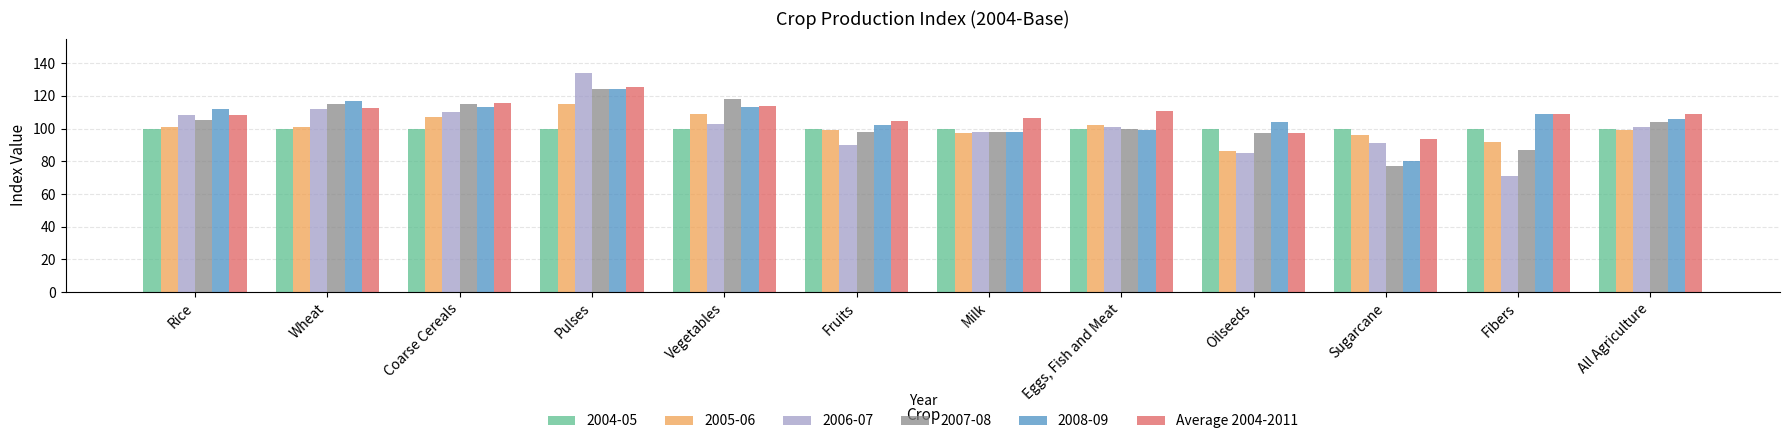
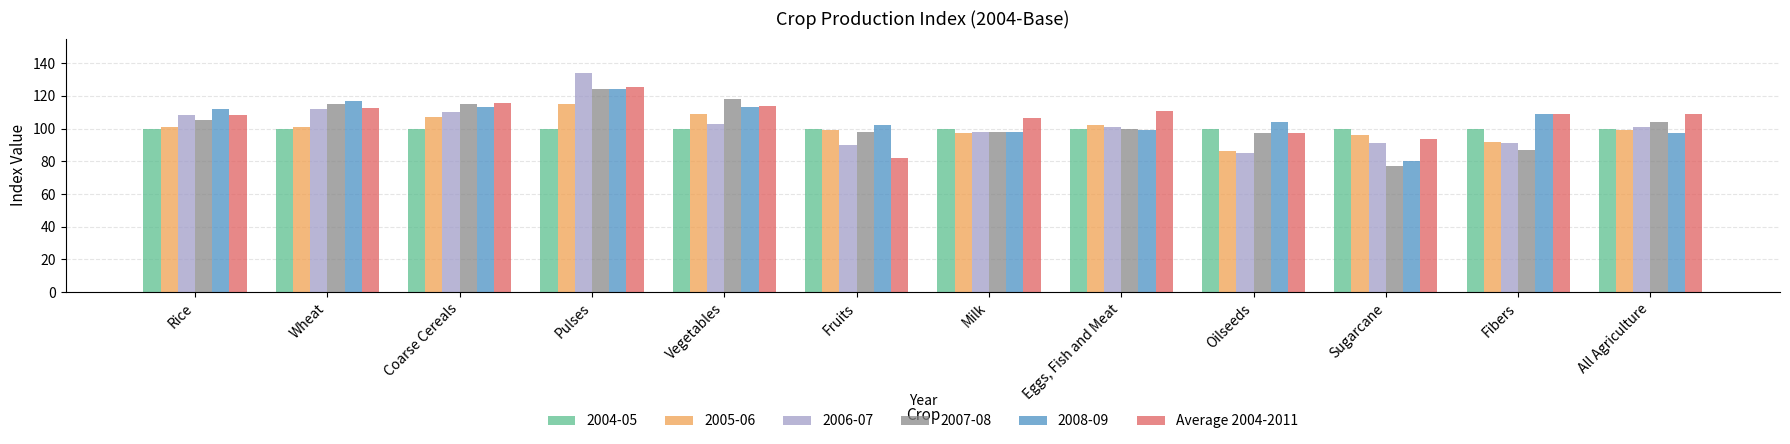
Average 2004-2011, Fruits: 104 -> 82
2006-07, Fibers: 71 -> 91
2008-09, All Agriculture: 106 -> 97
